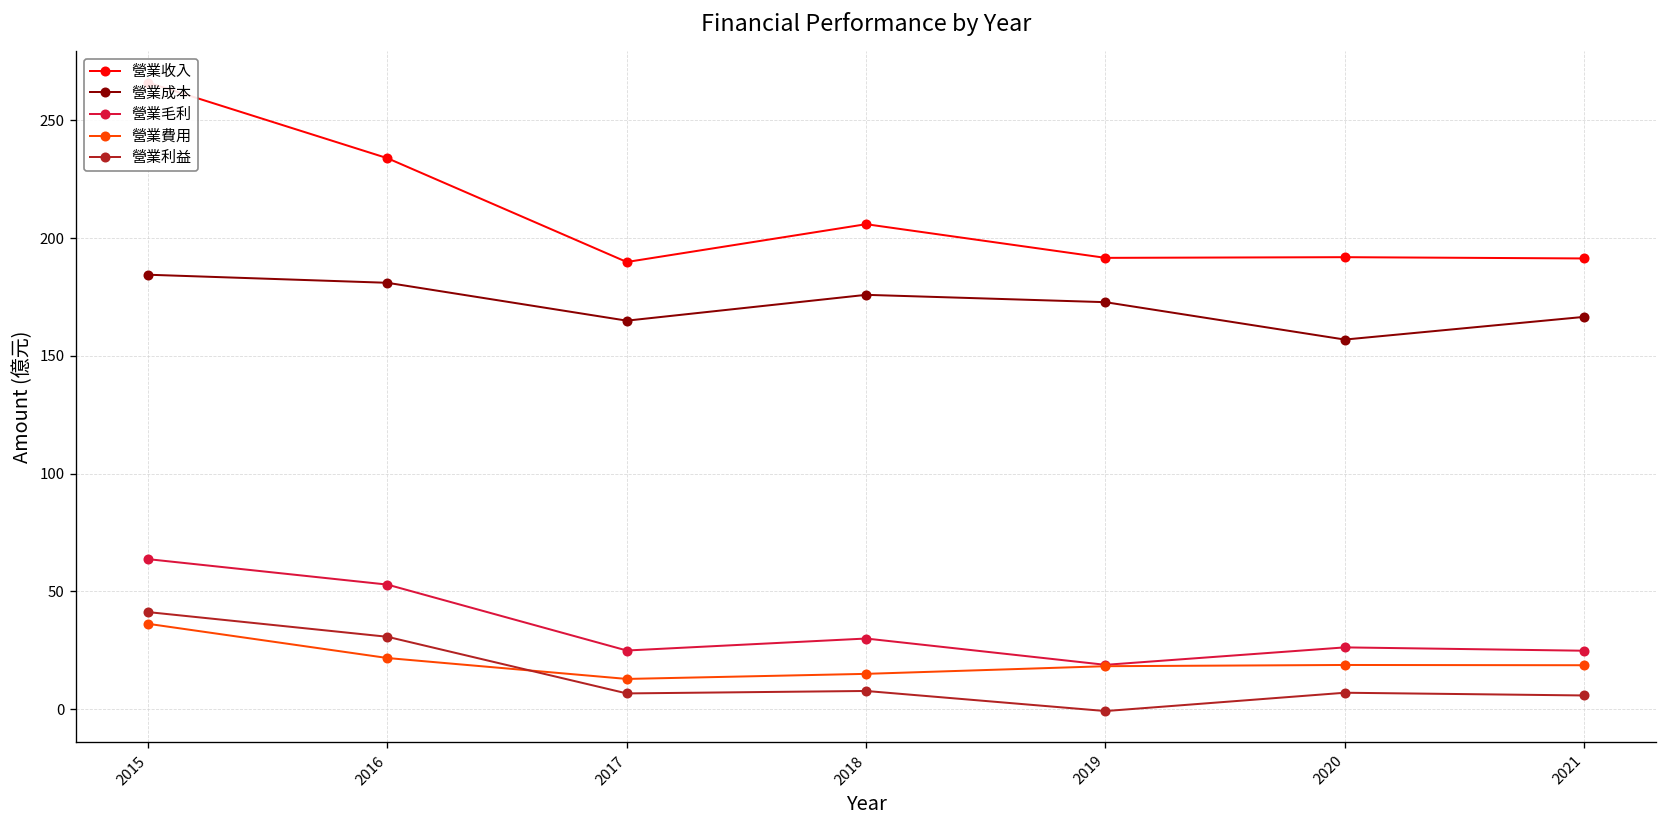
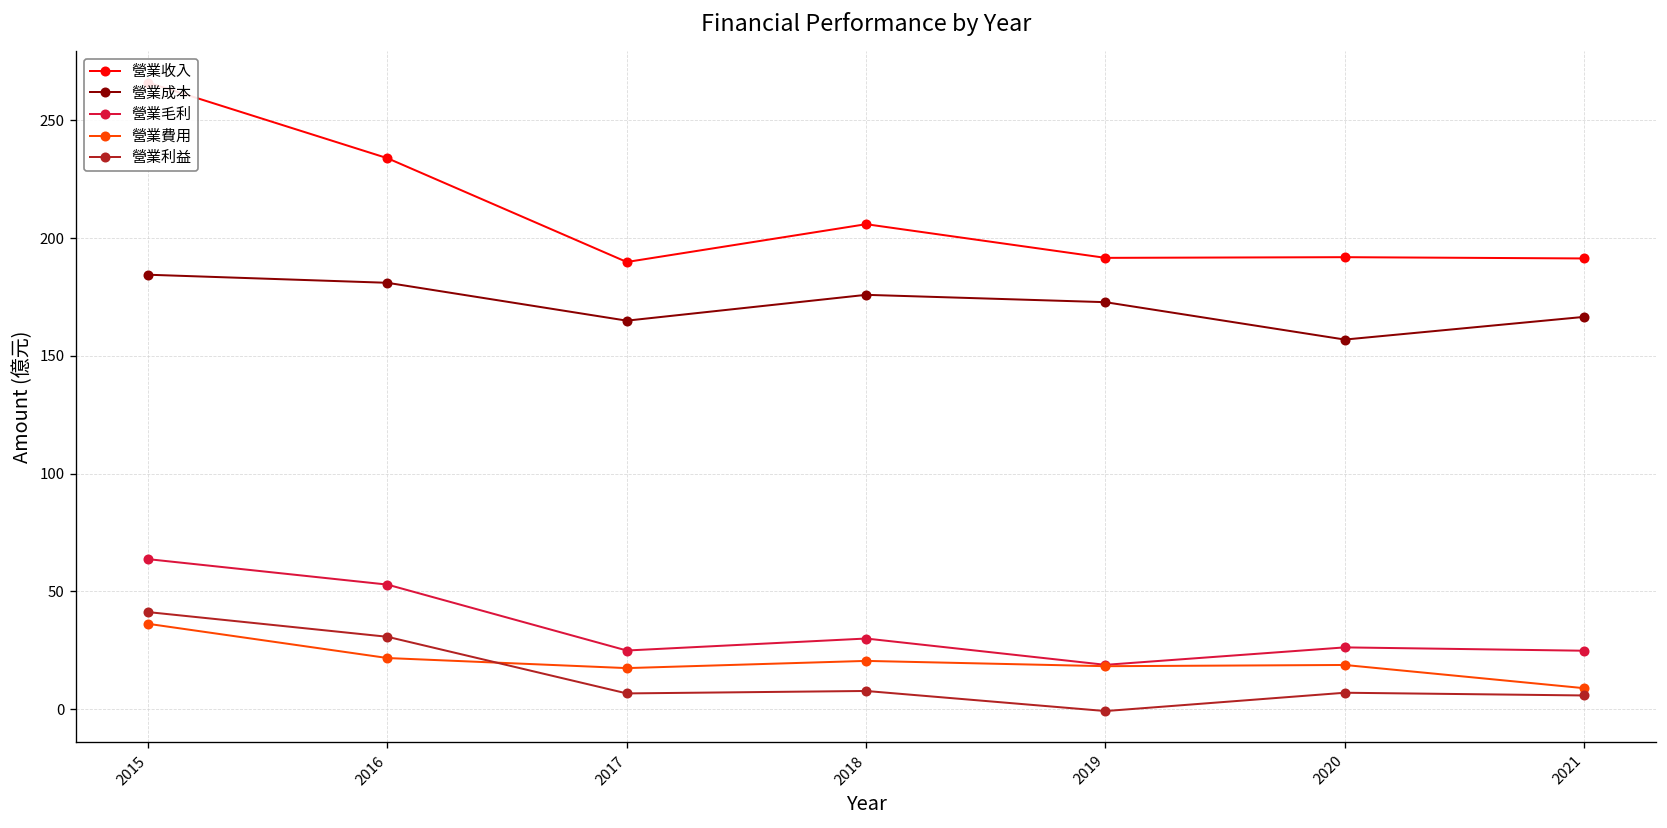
營業費用, 2017: 13 -> 17
營業費用, 2018: 15 -> 21
營業費用, 2021: 19 -> 9
